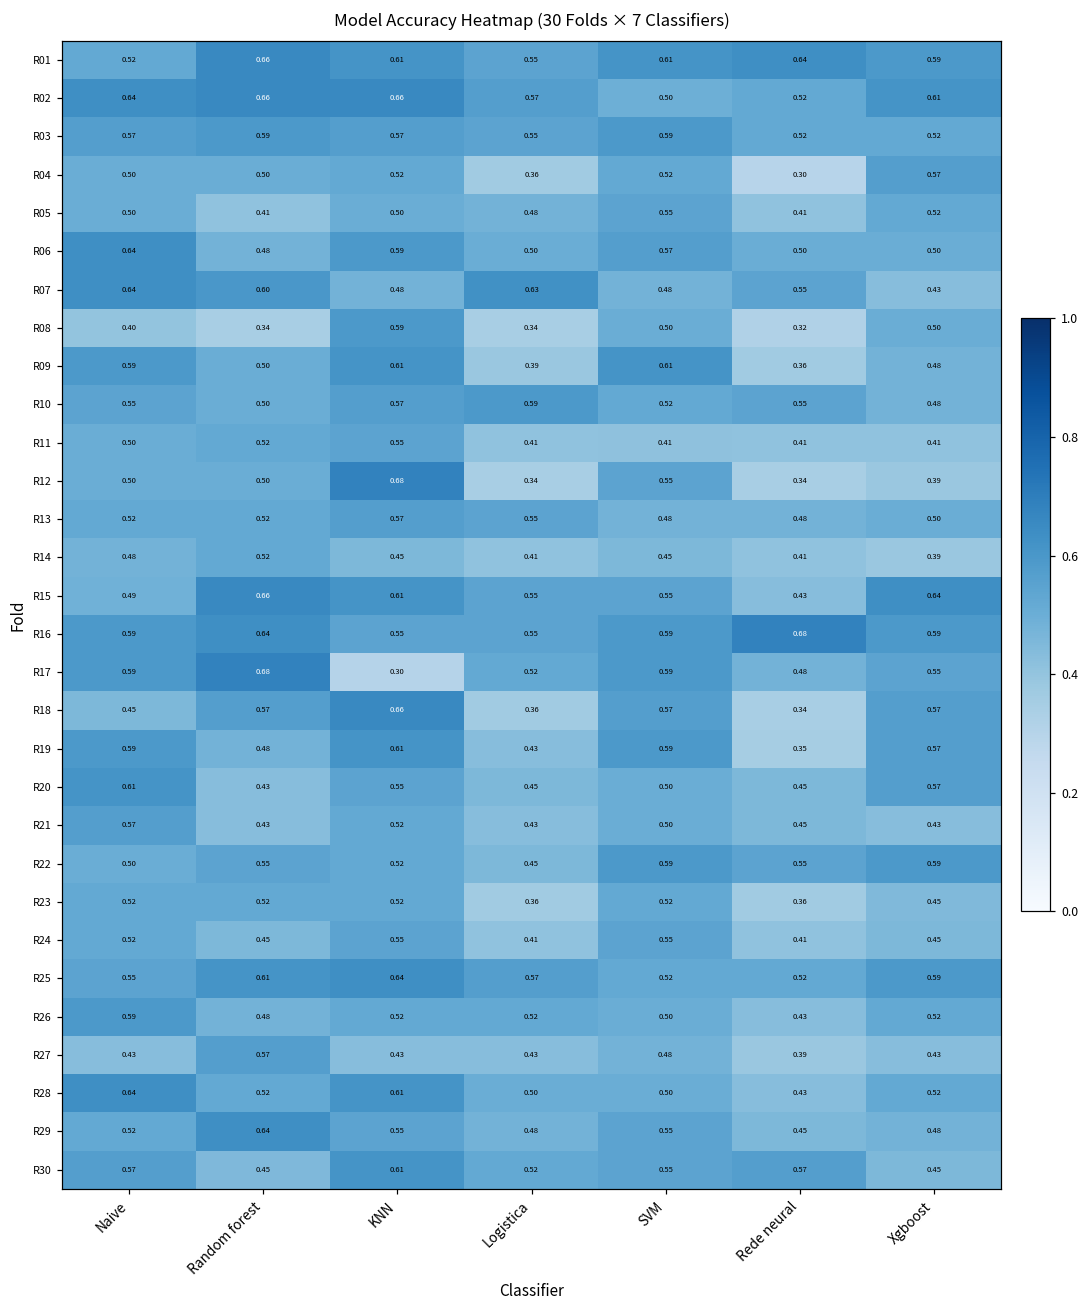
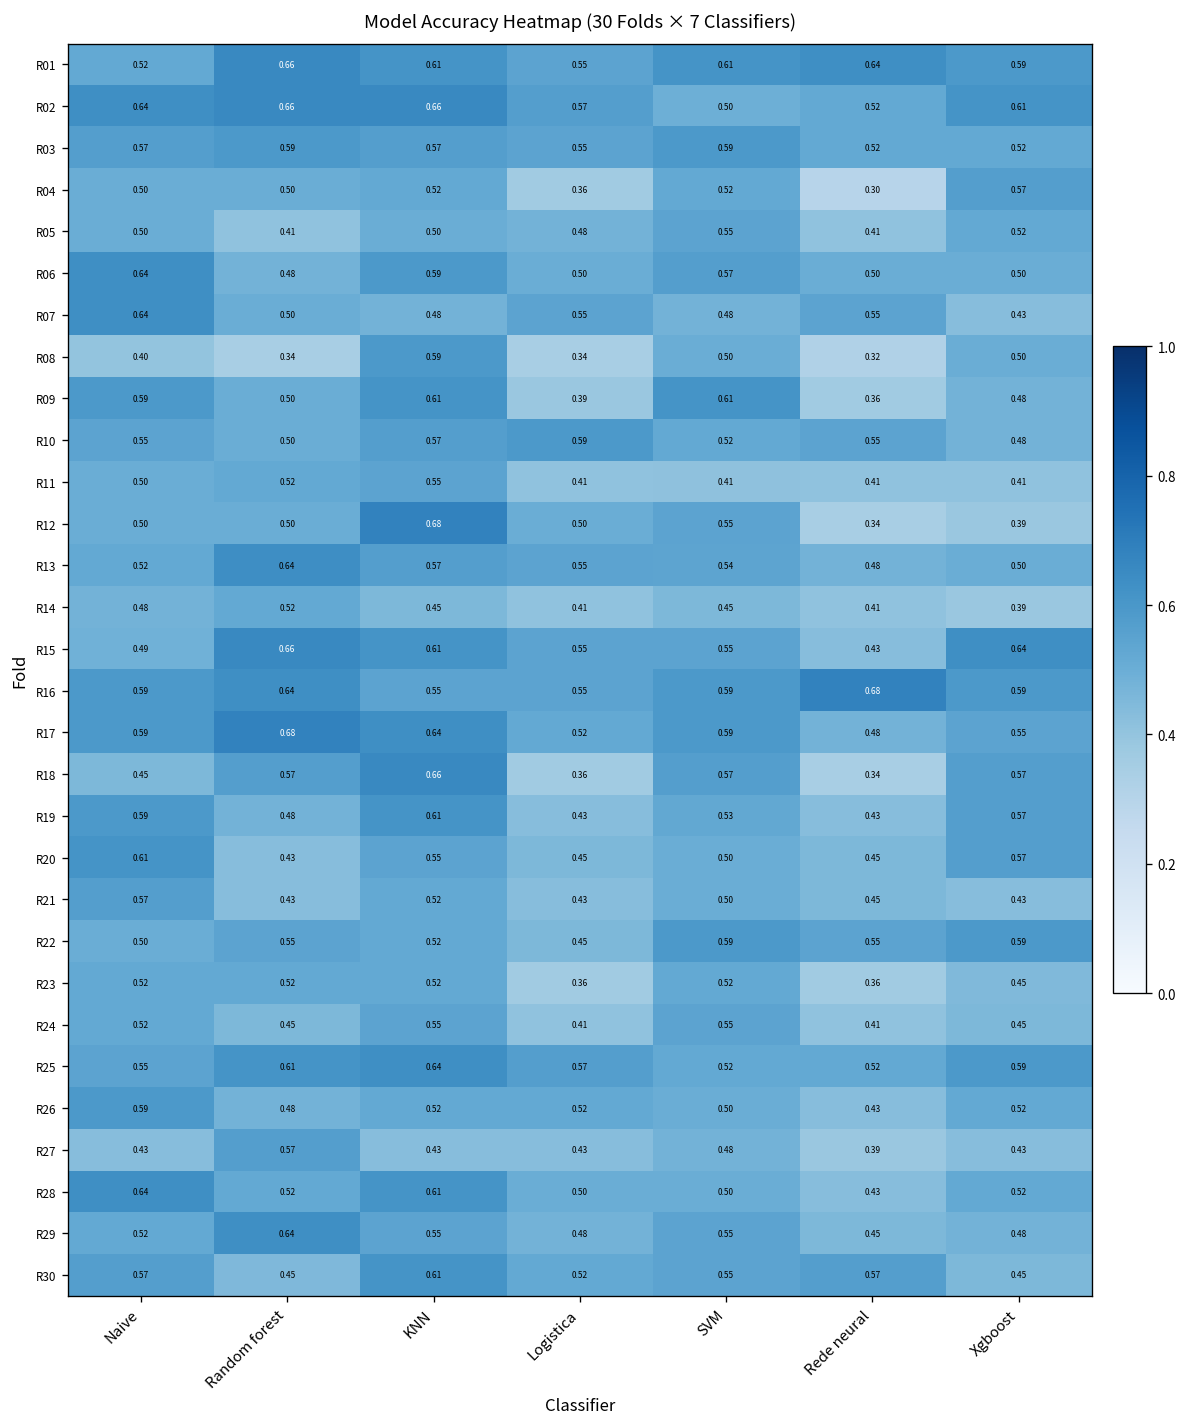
R07, Random forest: 0.60 -> 0.50
R07, Logistica: 0.63 -> 0.55
R12, Logistica: 0.34 -> 0.50
R13, Random forest: 0.52 -> 0.64
R13, SVM: 0.48 -> 0.54
R17, KNN: 0.30 -> 0.64
R19, SVM: 0.59 -> 0.53
R19, Rede neural: 0.35 -> 0.43
